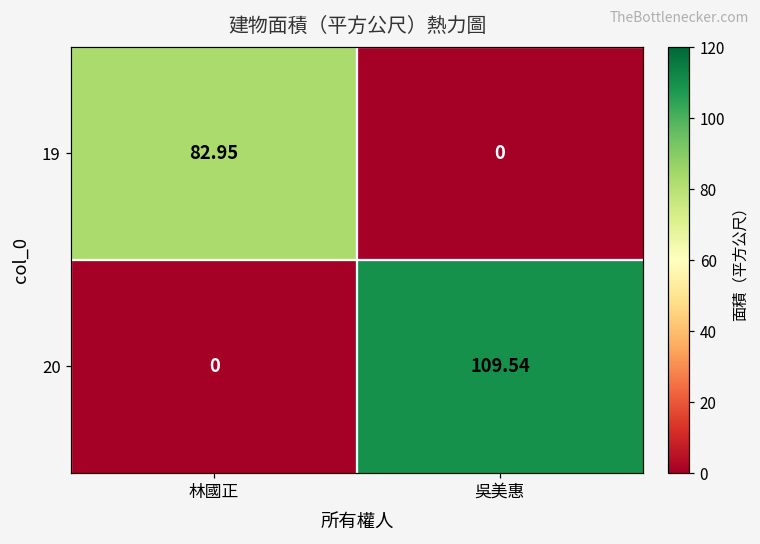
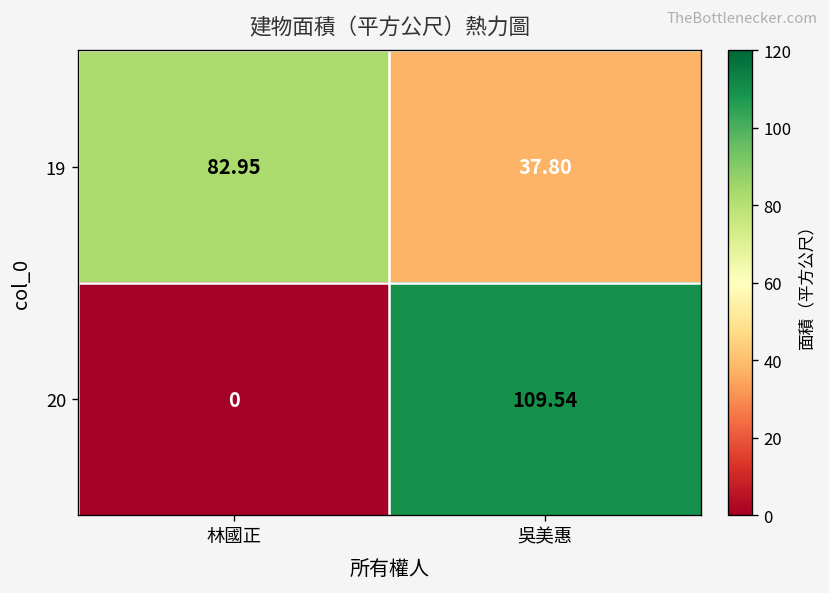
19, 吳美惠: 0 -> 37.80
